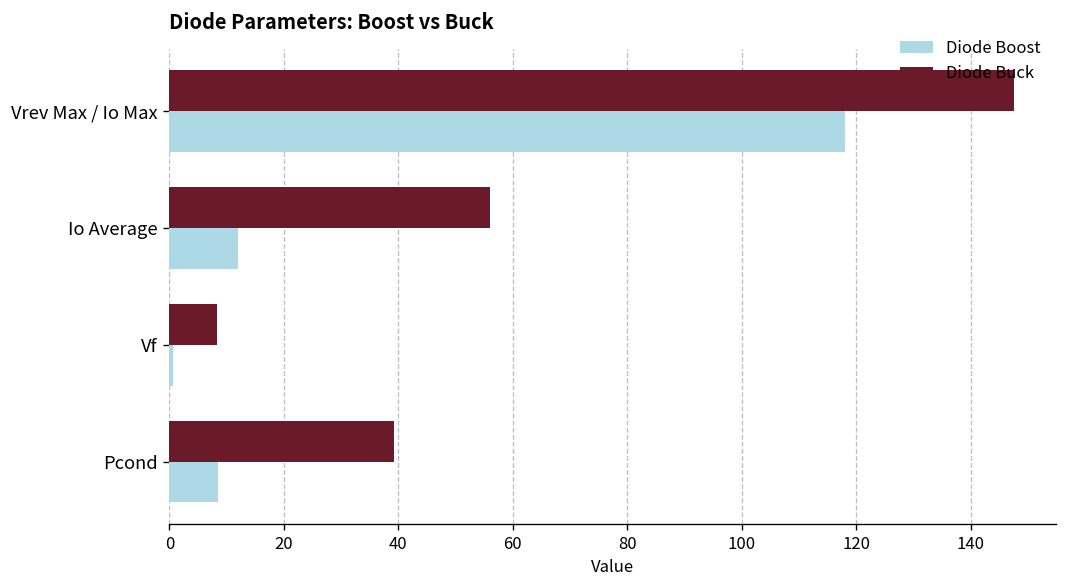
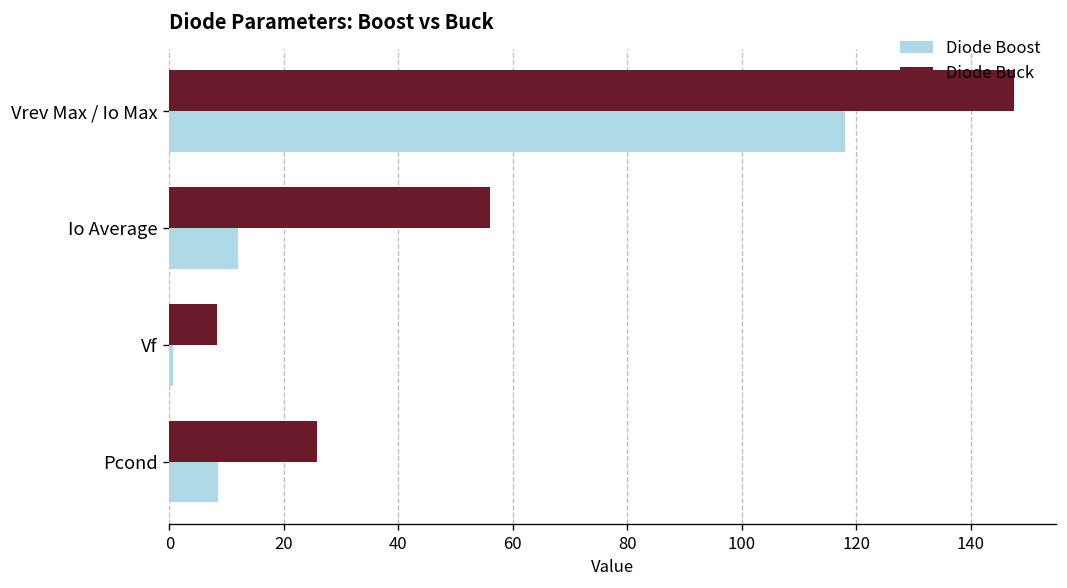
Diode Buck, Pcond: 39 -> 26
